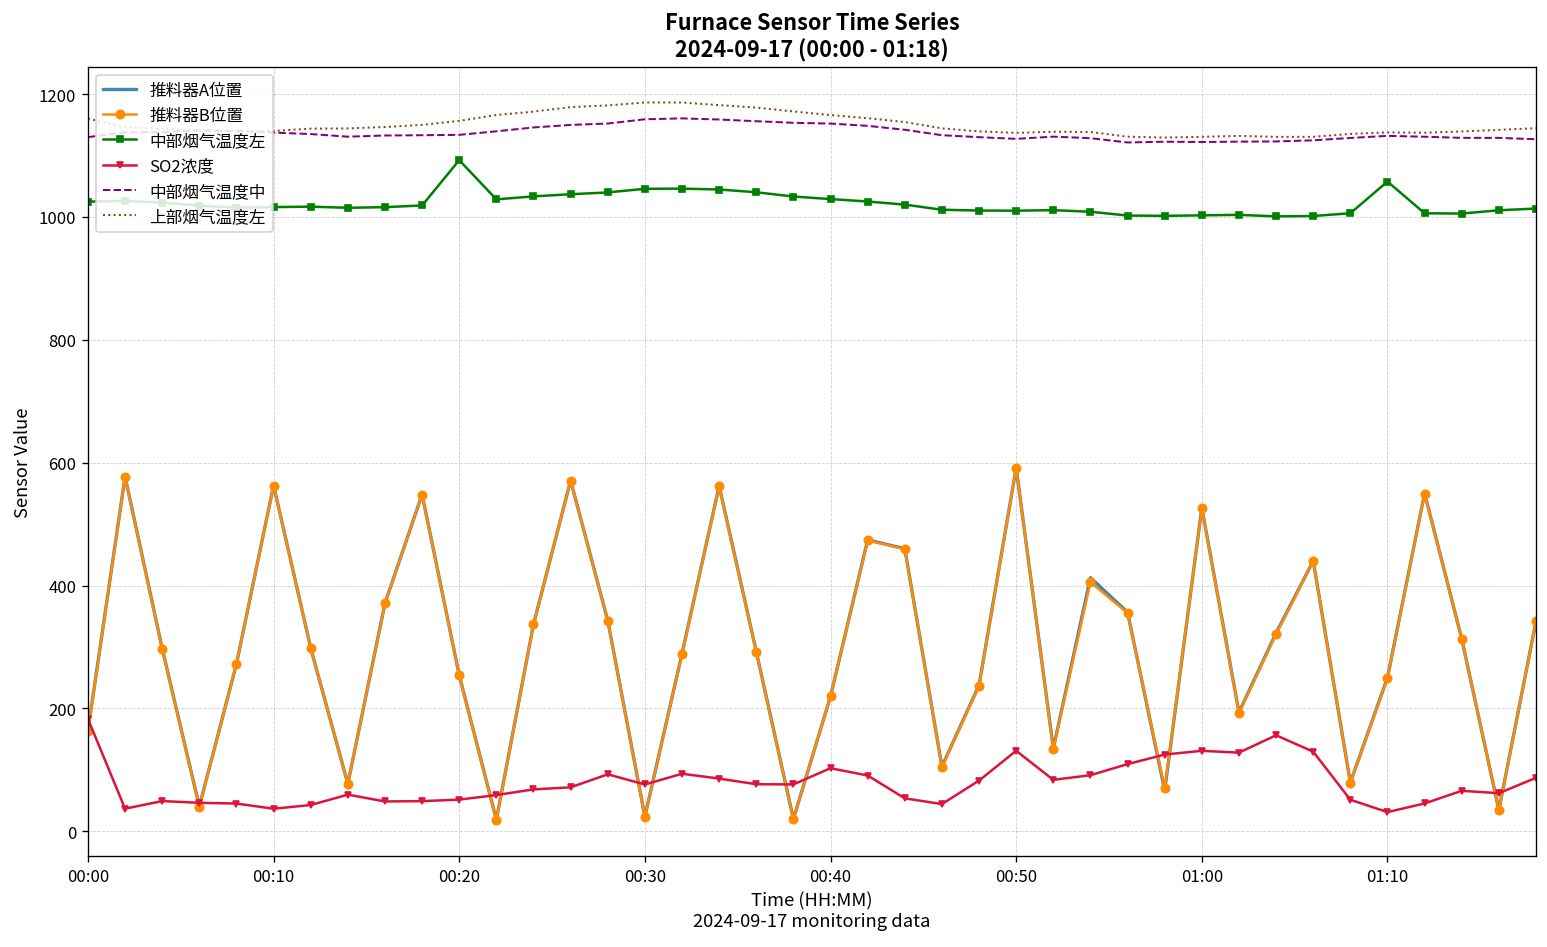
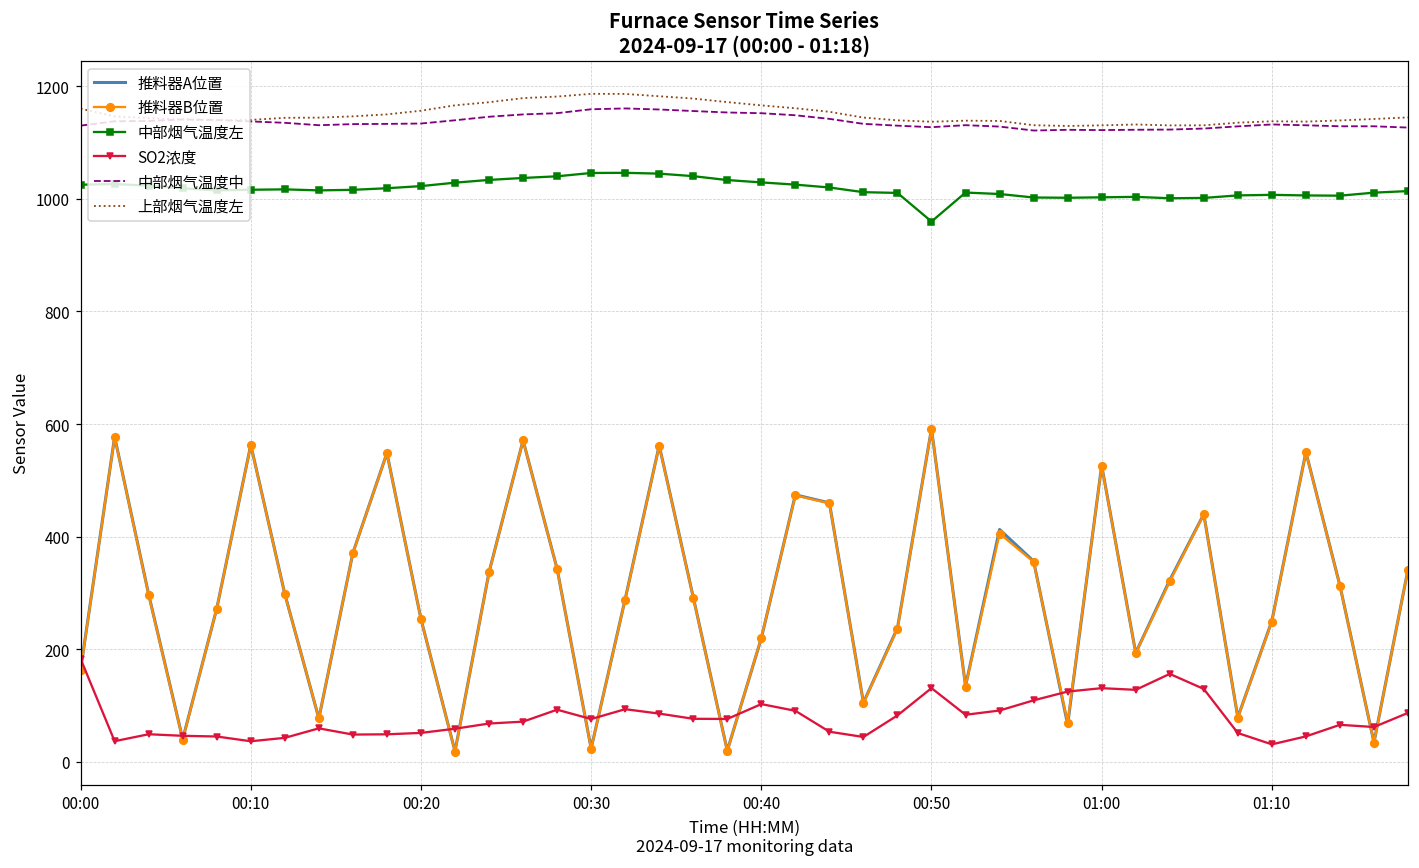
中部烟气温度左, 00:20: 1090 -> 1020
中部烟气温度左, 00:50: 1010 -> 960
中部烟气温度左, 01:10: 1060 -> 1010
